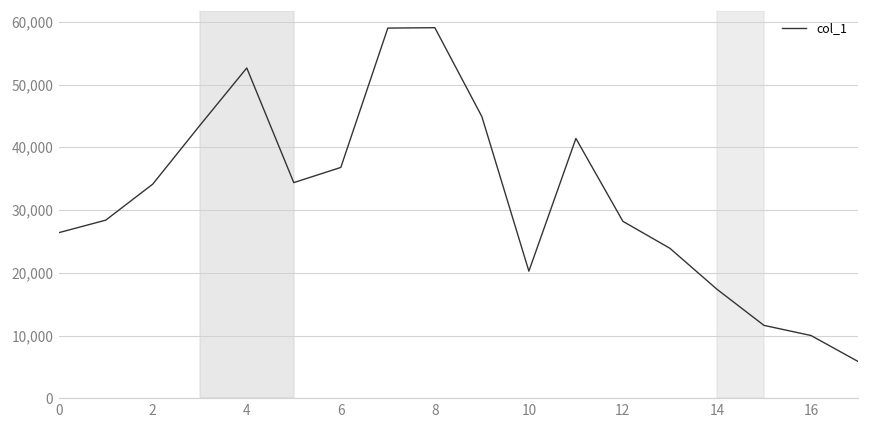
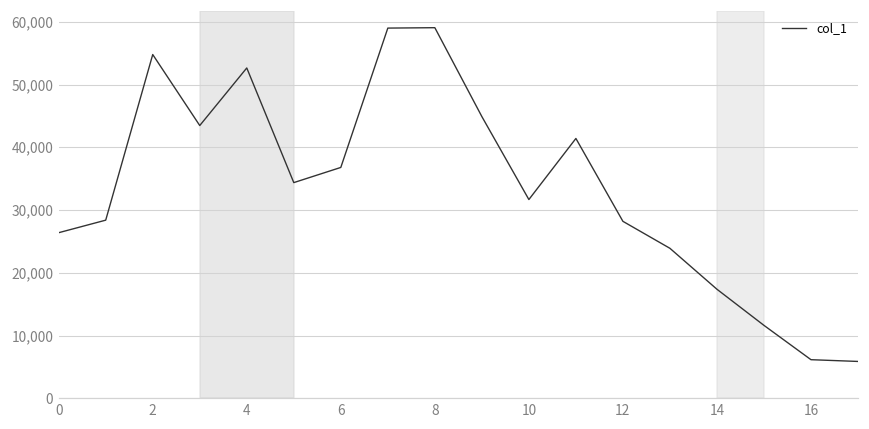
2: 34,000 -> 55,000
10: 20,000 -> 32,000
16: 10,000 -> 6,000
